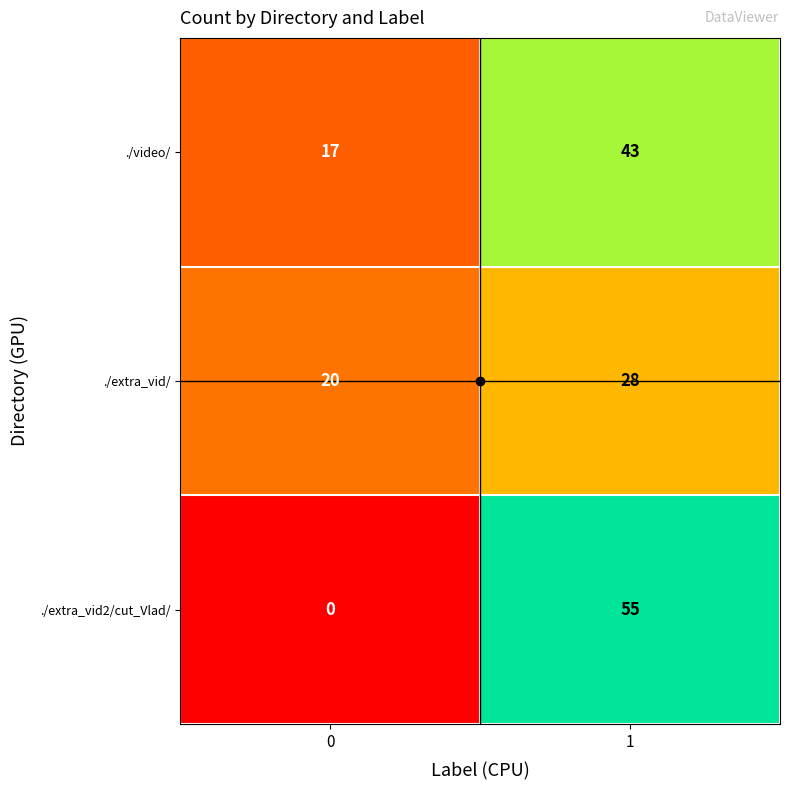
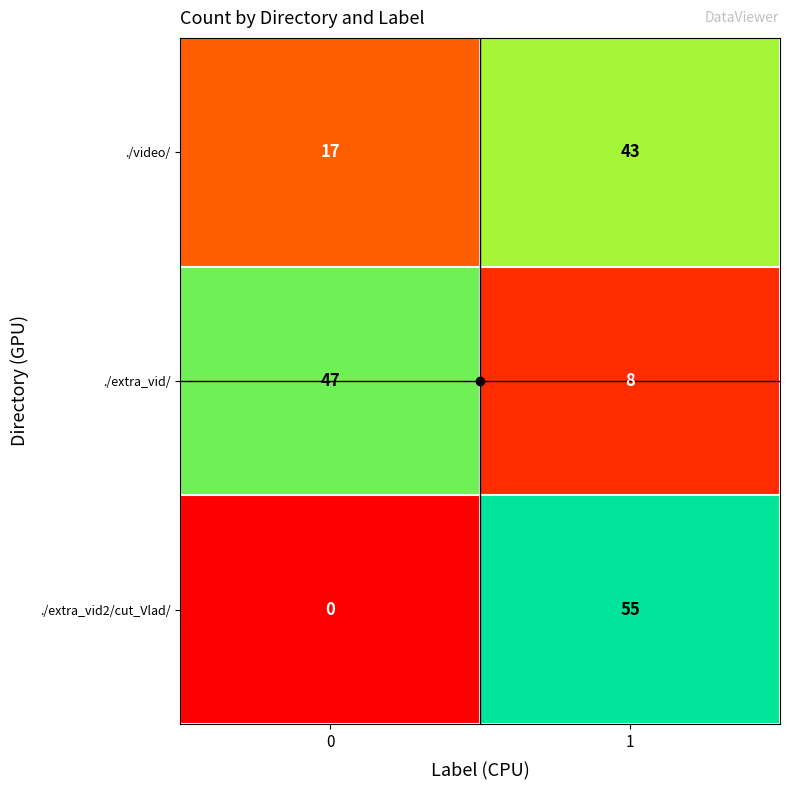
./extra_vid/, 0: 20 -> 47
./extra_vid/, 1: 28 -> 8
